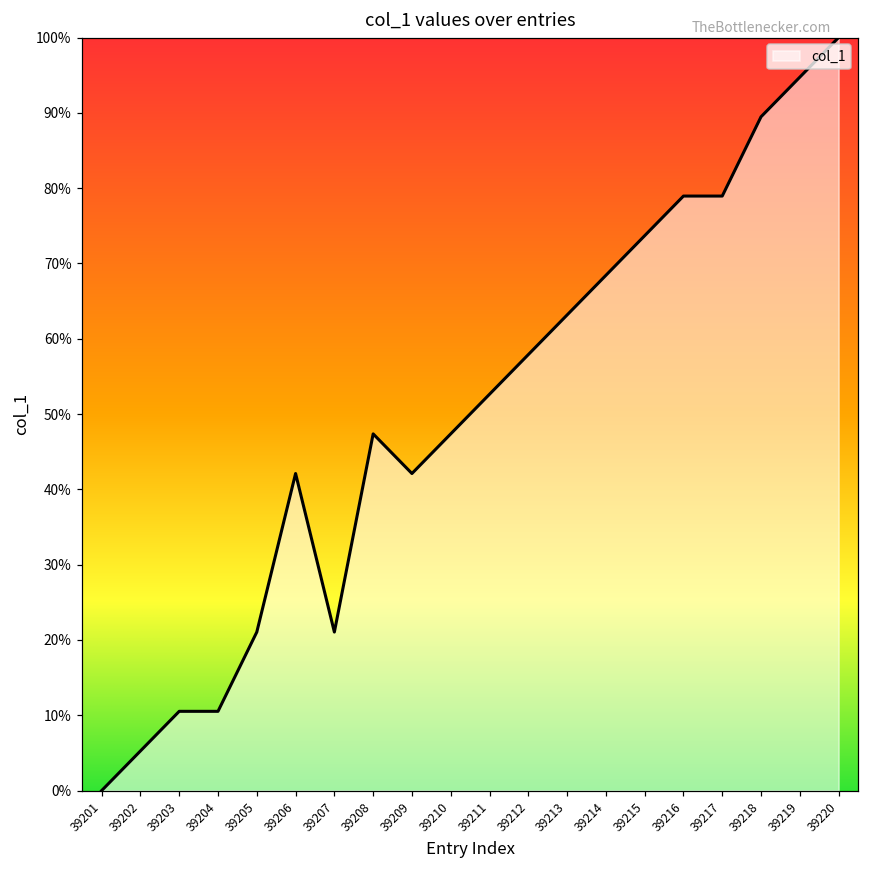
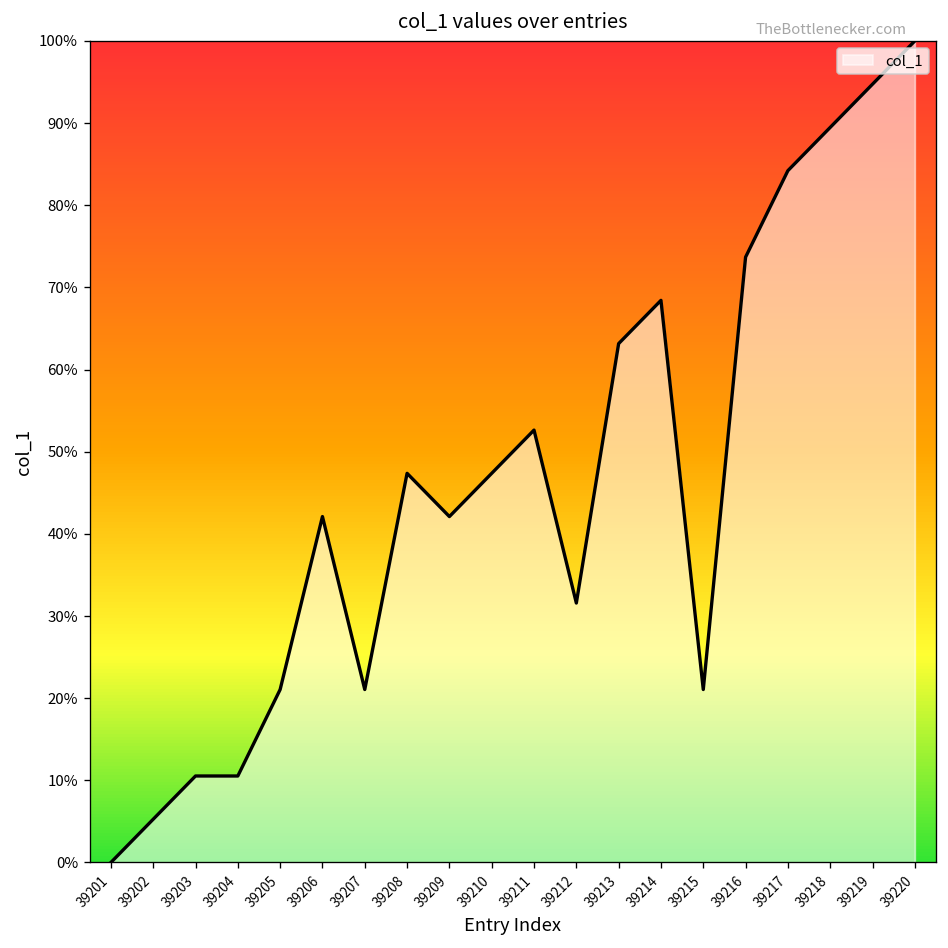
39212: 58% -> 32%
39215: 74% -> 21%
39216: 79% -> 74%
39217: 79% -> 84%
